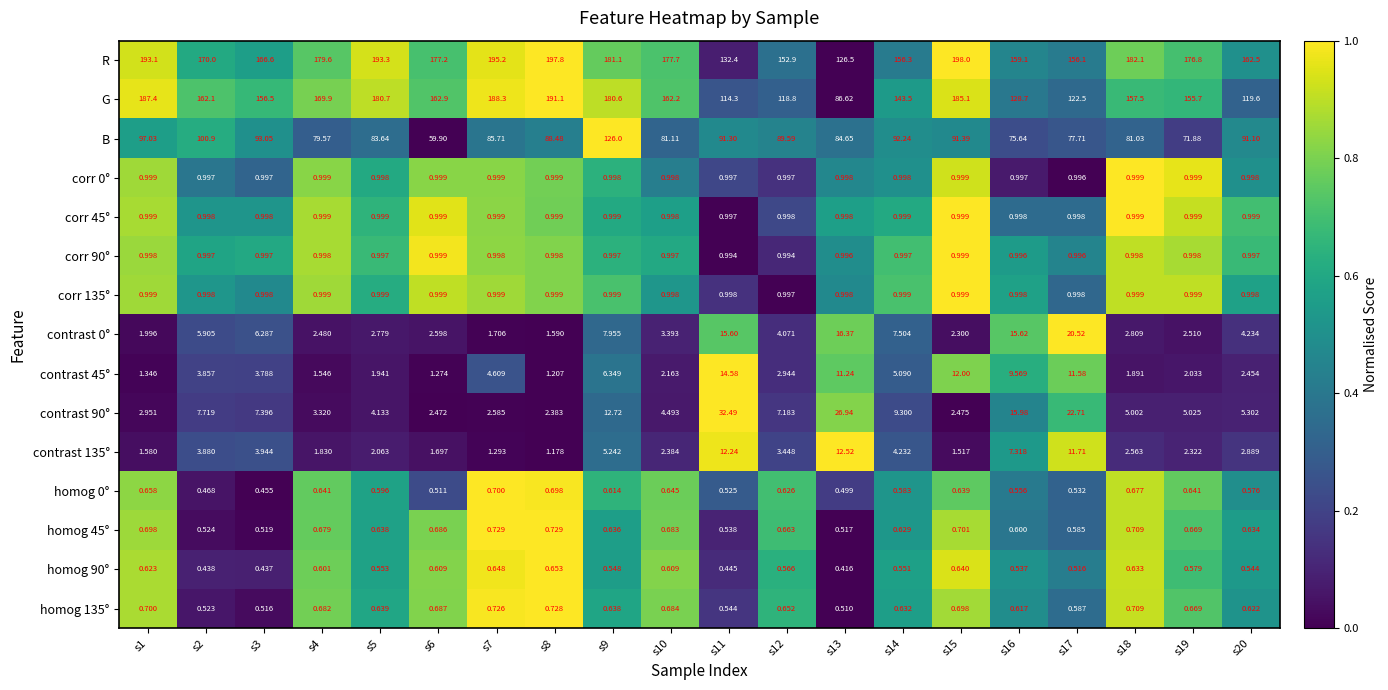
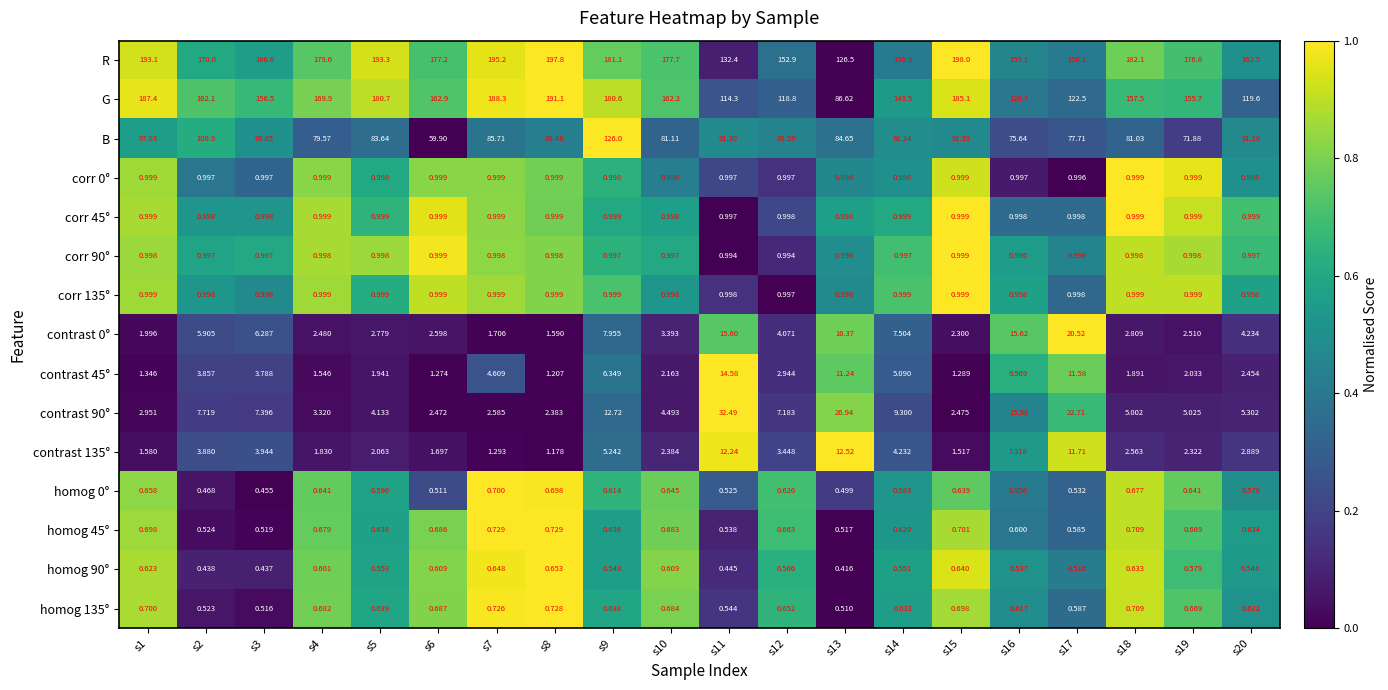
corr 90°, s5: 0.997 -> 0.998
contrast 45°, s15: 12.00 -> 1.289
